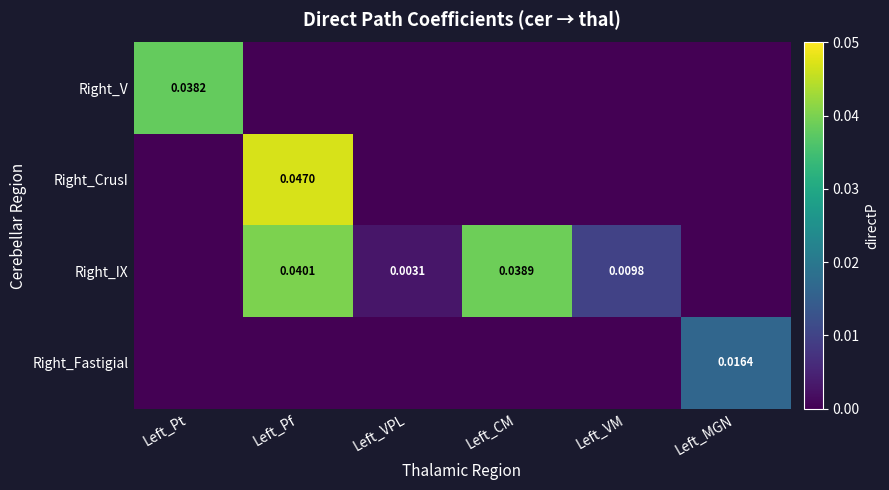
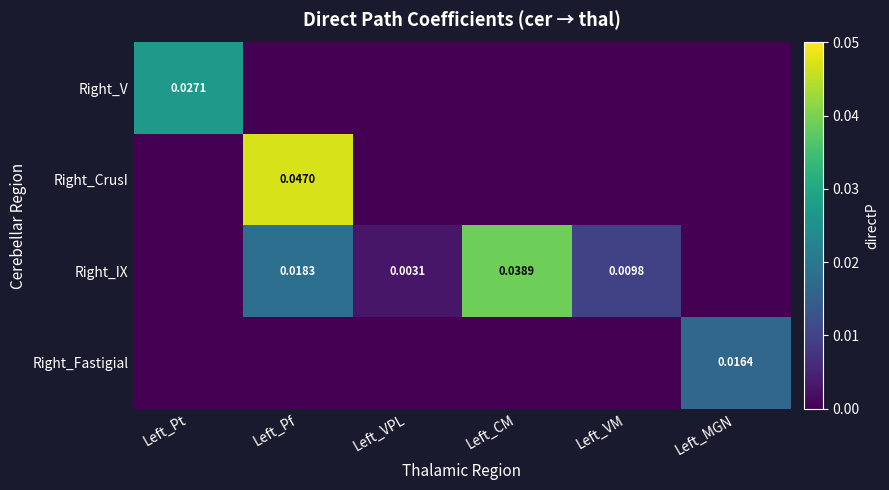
Right_V, Left_Pt: 0.0382 -> 0.0271
Right_IX, Left_Pf: 0.0401 -> 0.0183
